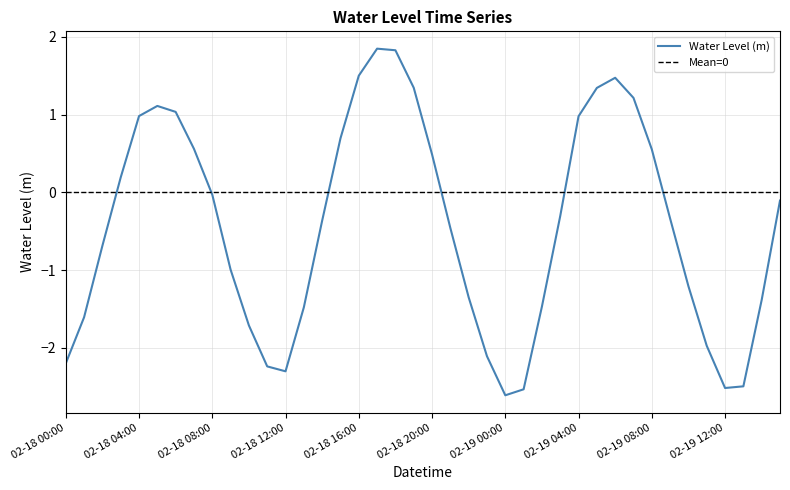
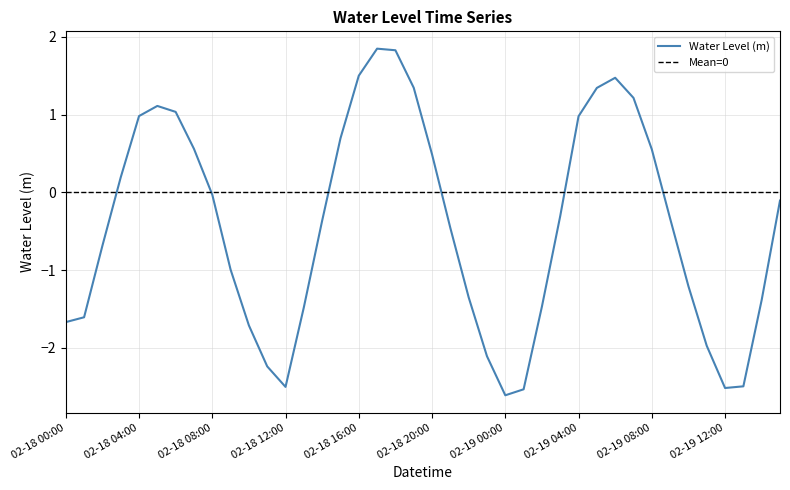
02-18 00:00: -2.2 -> -1.7
02-18 12:00: -2.3 -> -2.5
